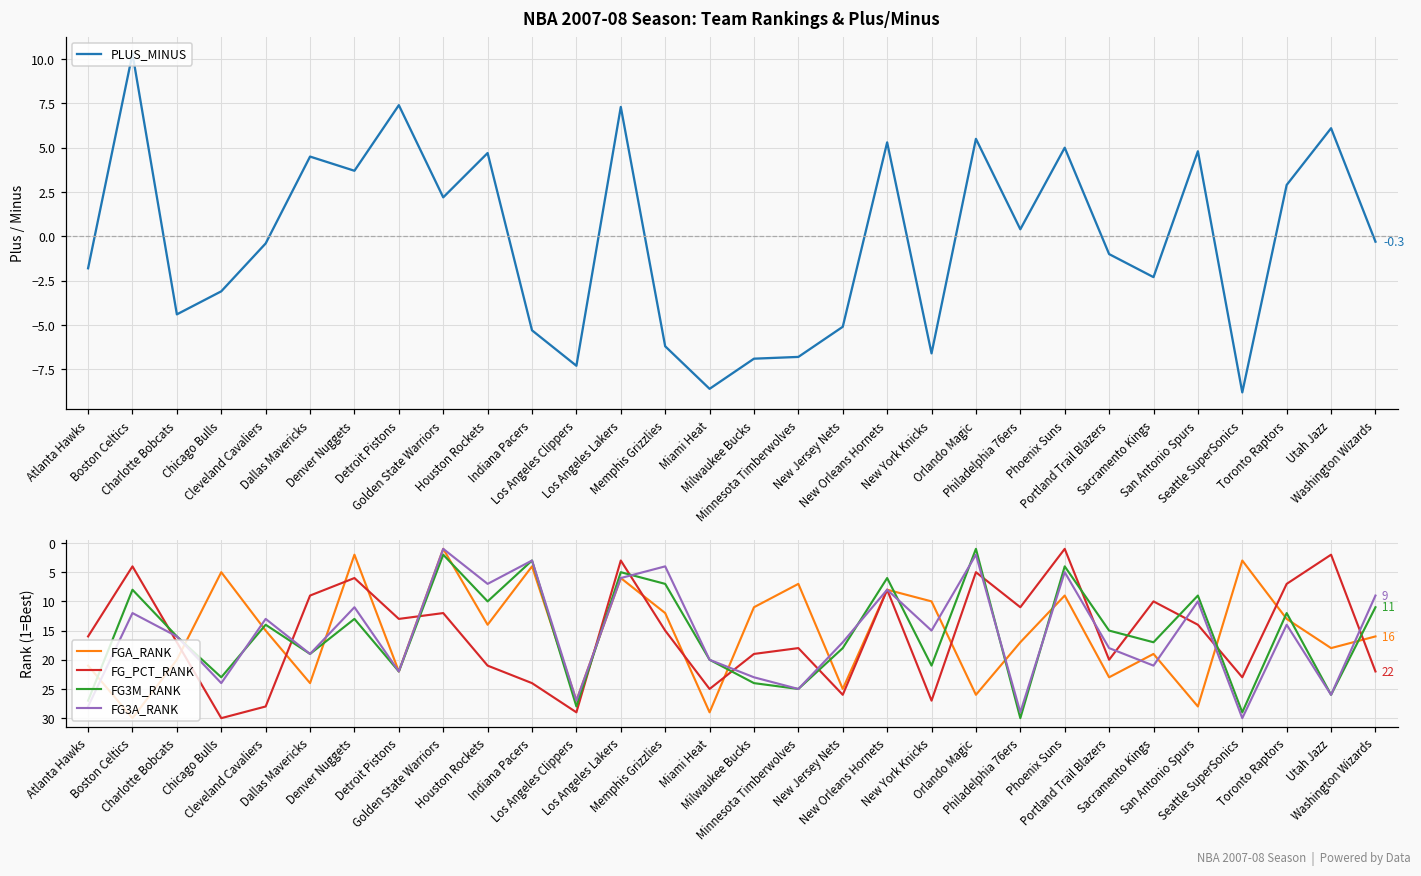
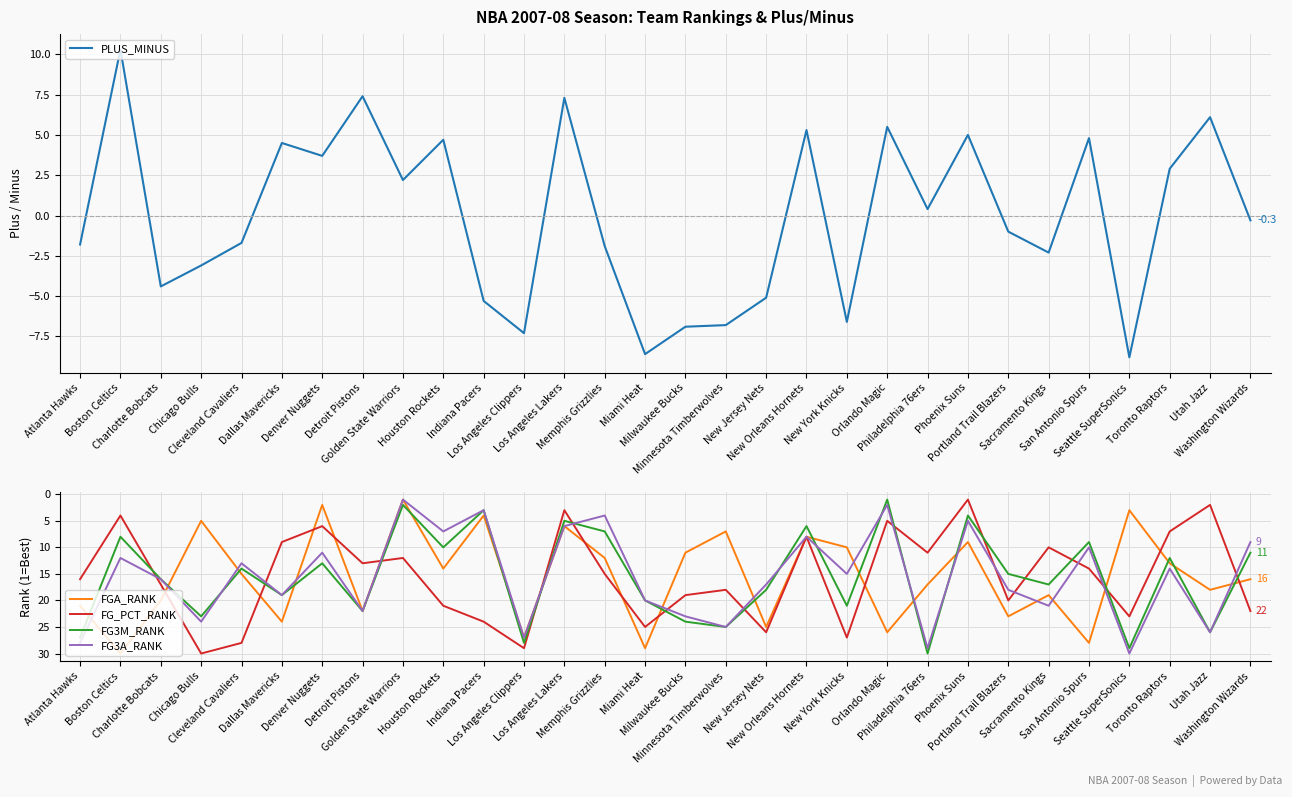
NBA 2007-08 Season: Team Rankings & Plus/Minus, Cleveland Cavaliers: -0.4 -> -1.7
NBA 2007-08 Season: Team Rankings & Plus/Minus, Memphis Grizzlies: -6.2 -> -1.9
